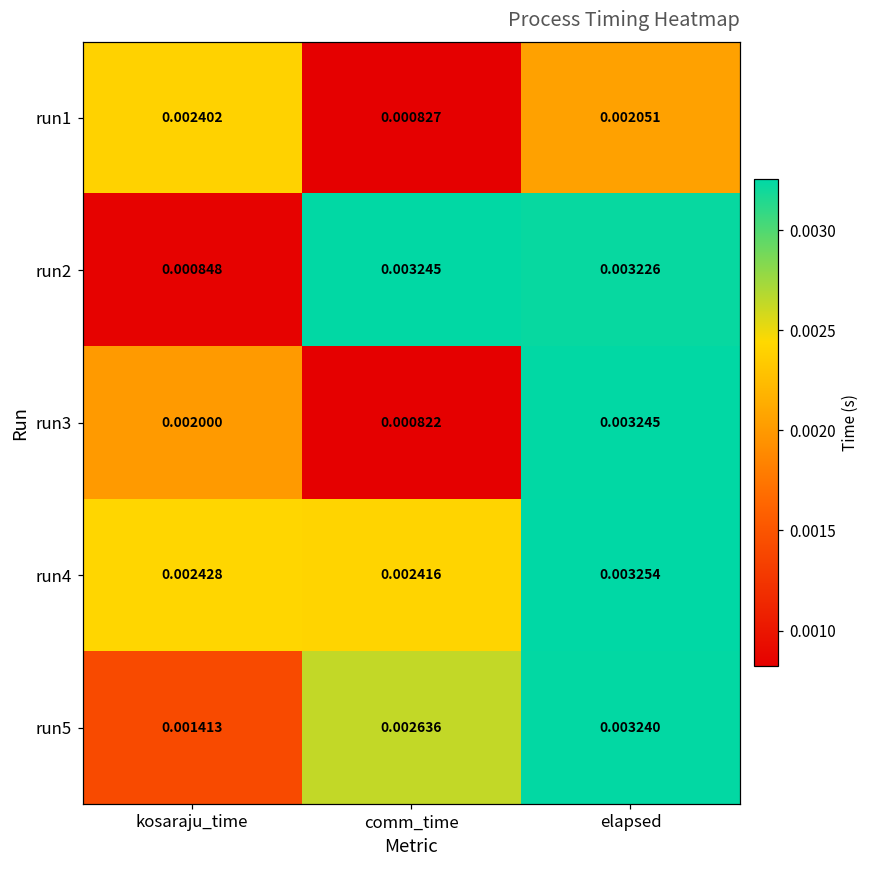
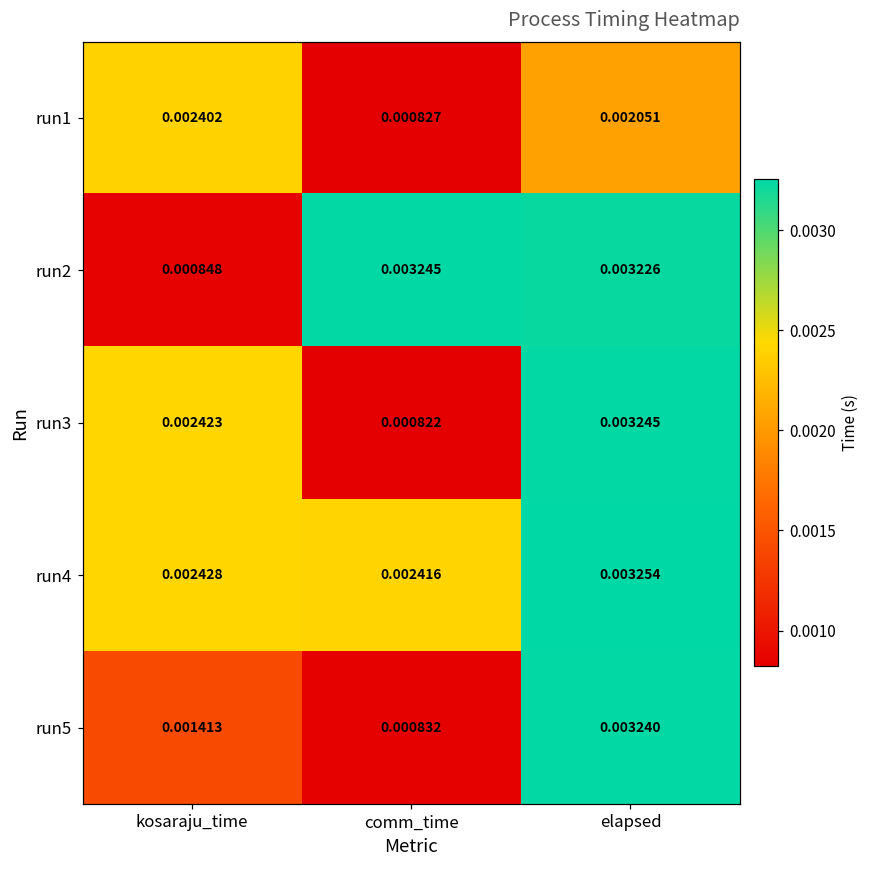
run3, kosaraju_time: 0.002000 -> 0.002423
run5, comm_time: 0.002636 -> 0.000832
